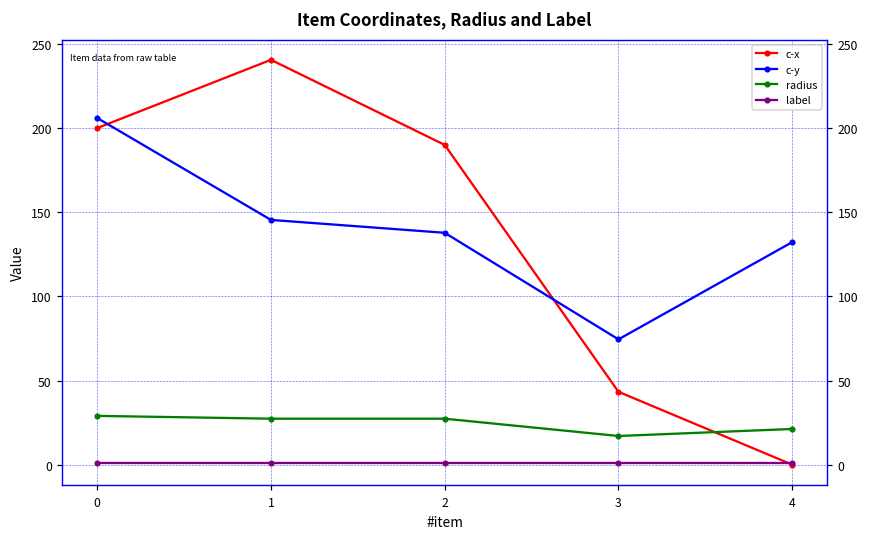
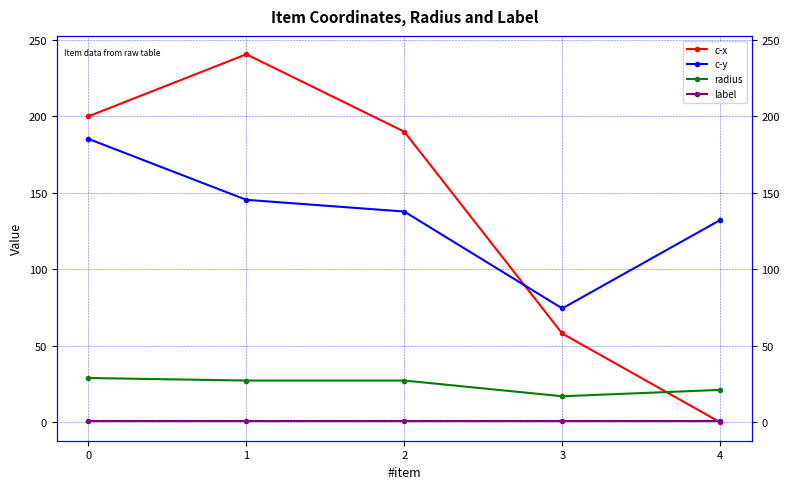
c-y, 0: 206 -> 185
c-x, 3: 43 -> 58
